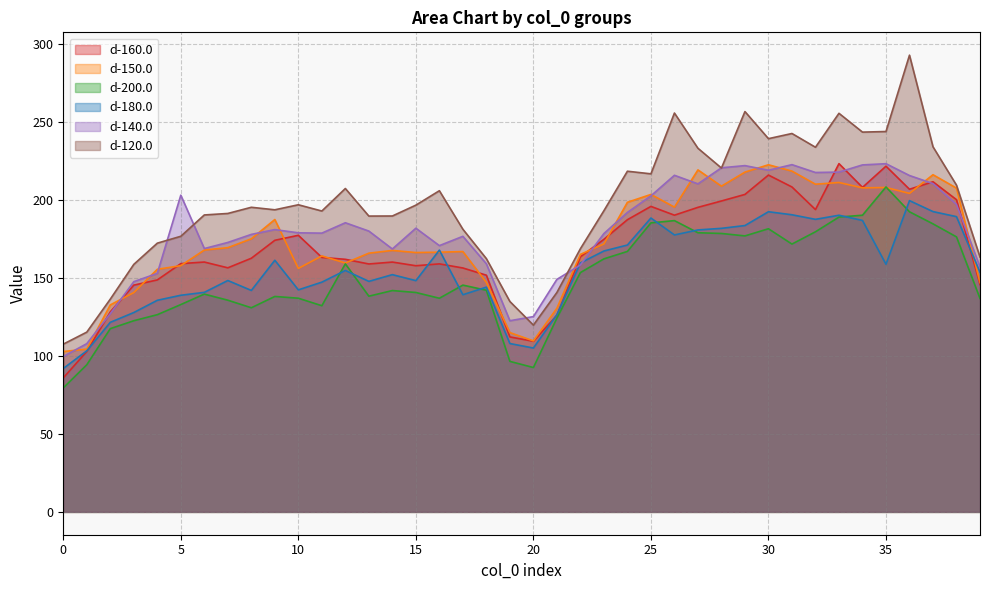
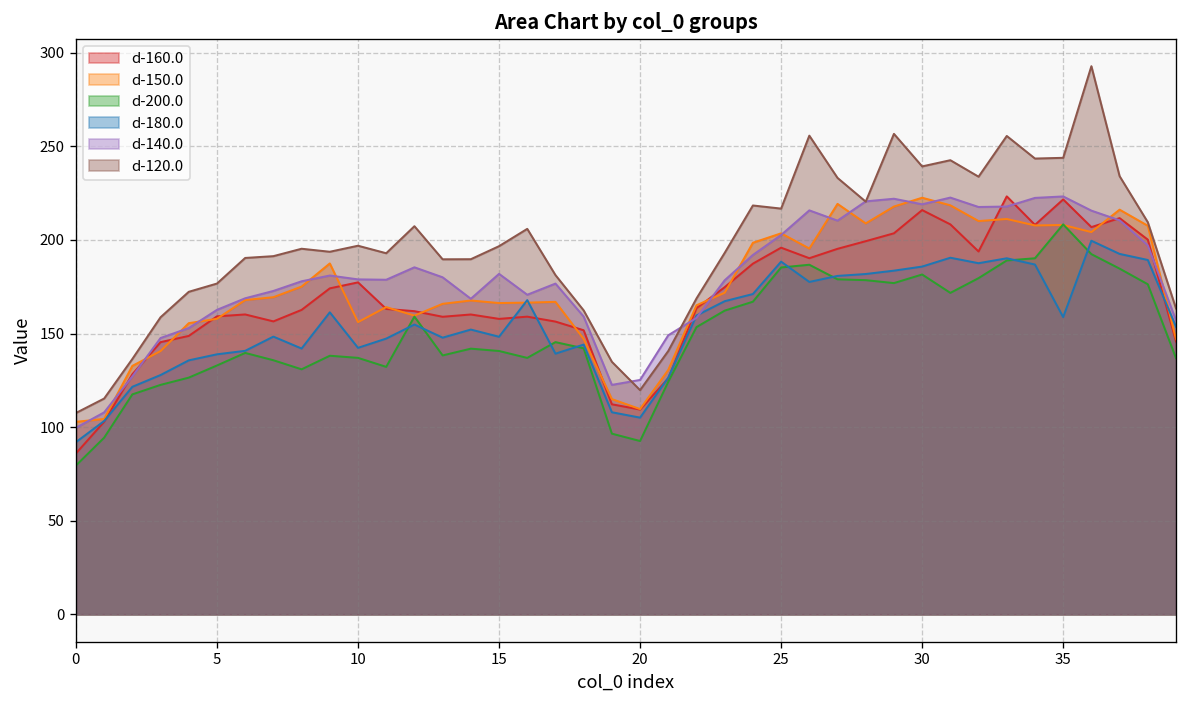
d-140.0, 5: 203 -> 163
d-180.0, 30: 192 -> 186
